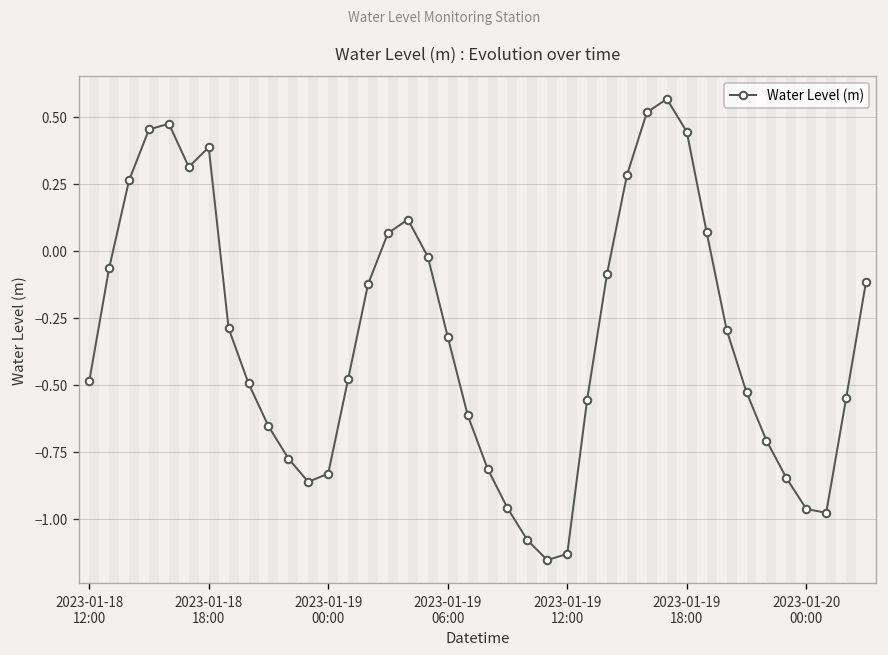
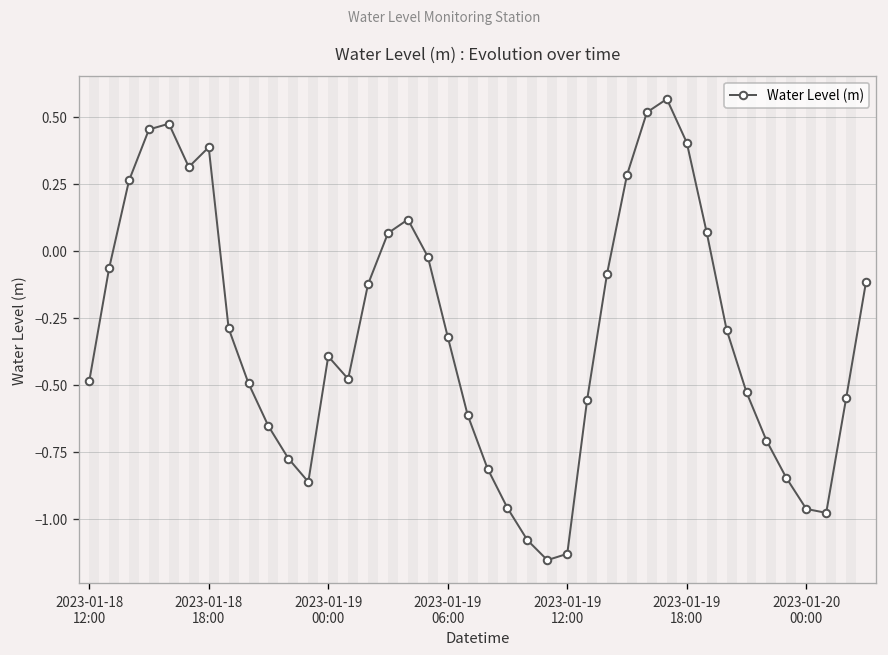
2023-01-19 00:00: -0.83 -> -0.39
2023-01-19 18:00: 0.45 -> 0.40
